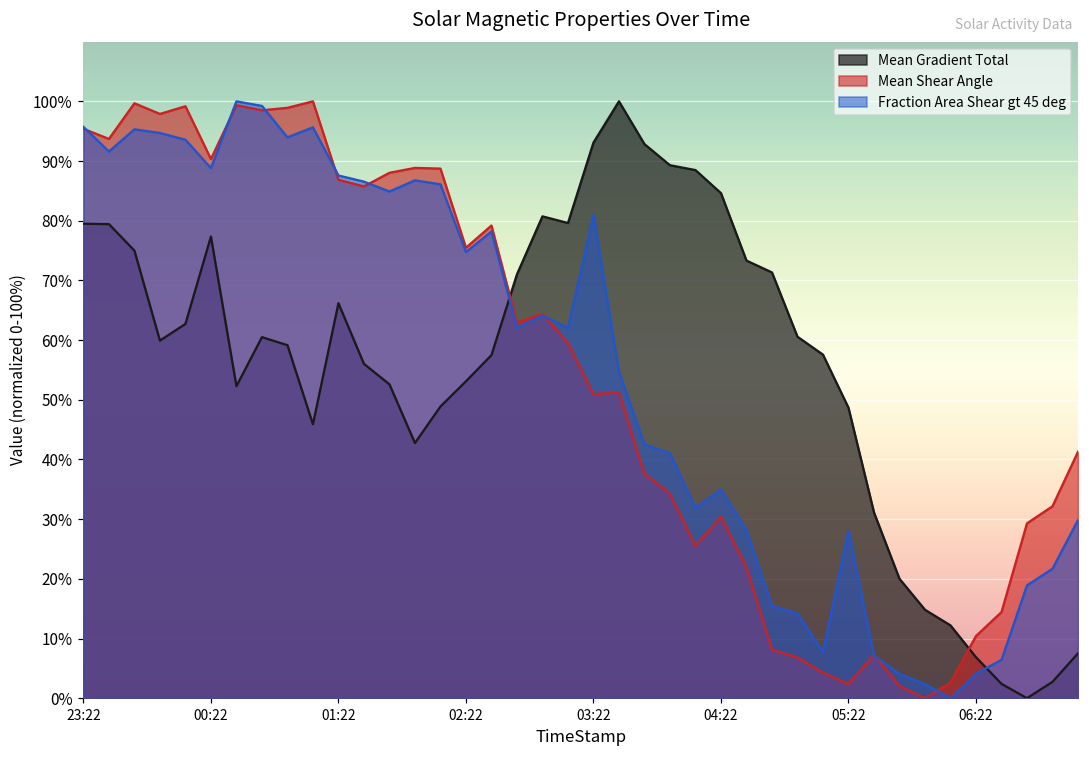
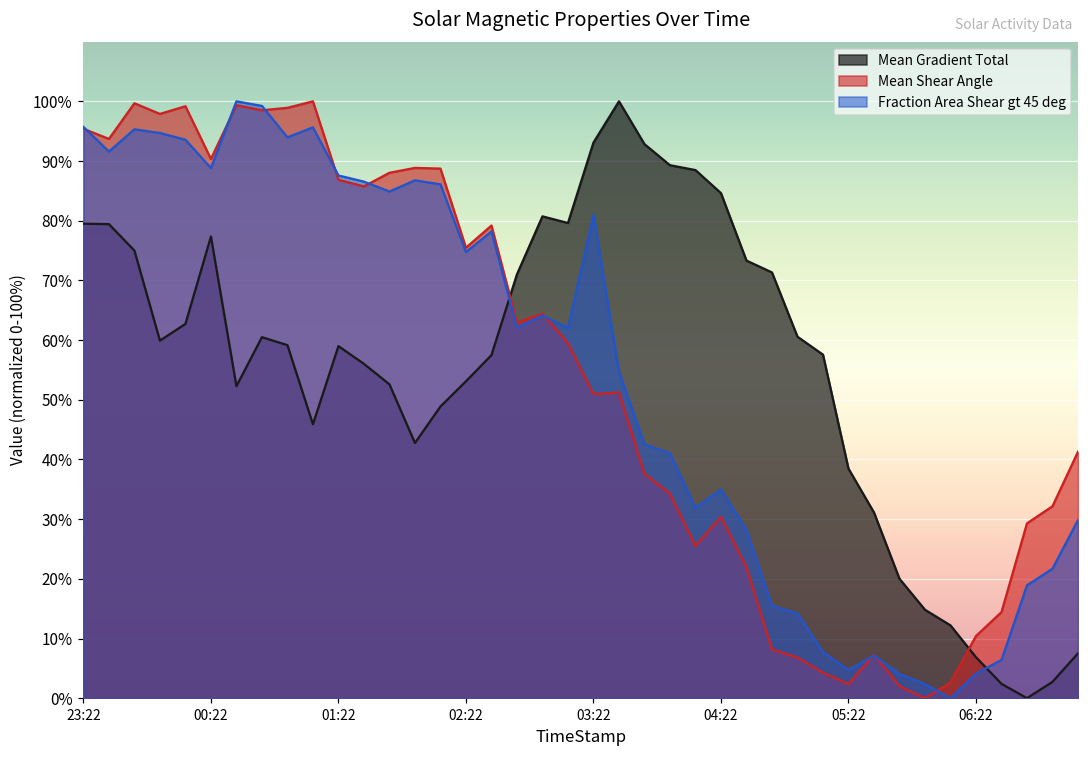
Mean Gradient Total, 01:22: 66% -> 59%
Mean Gradient Total, 05:22: 49% -> 38%
Fraction Area Shear gt 45 deg, 05:22: 28% -> 5%
